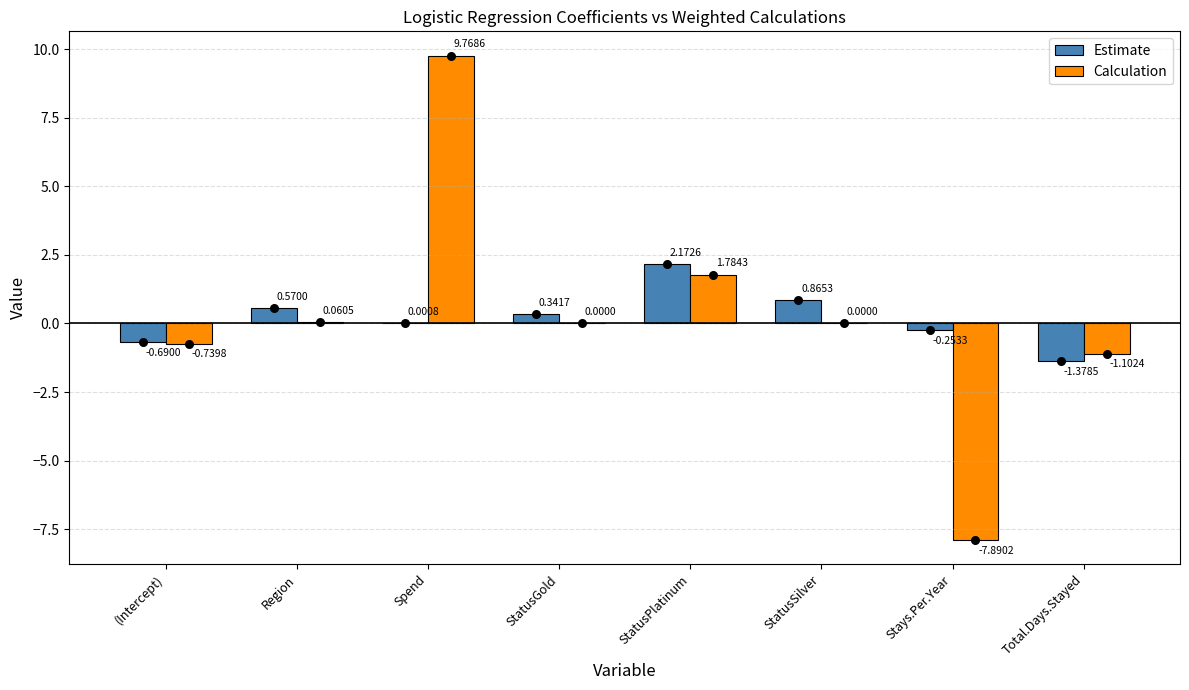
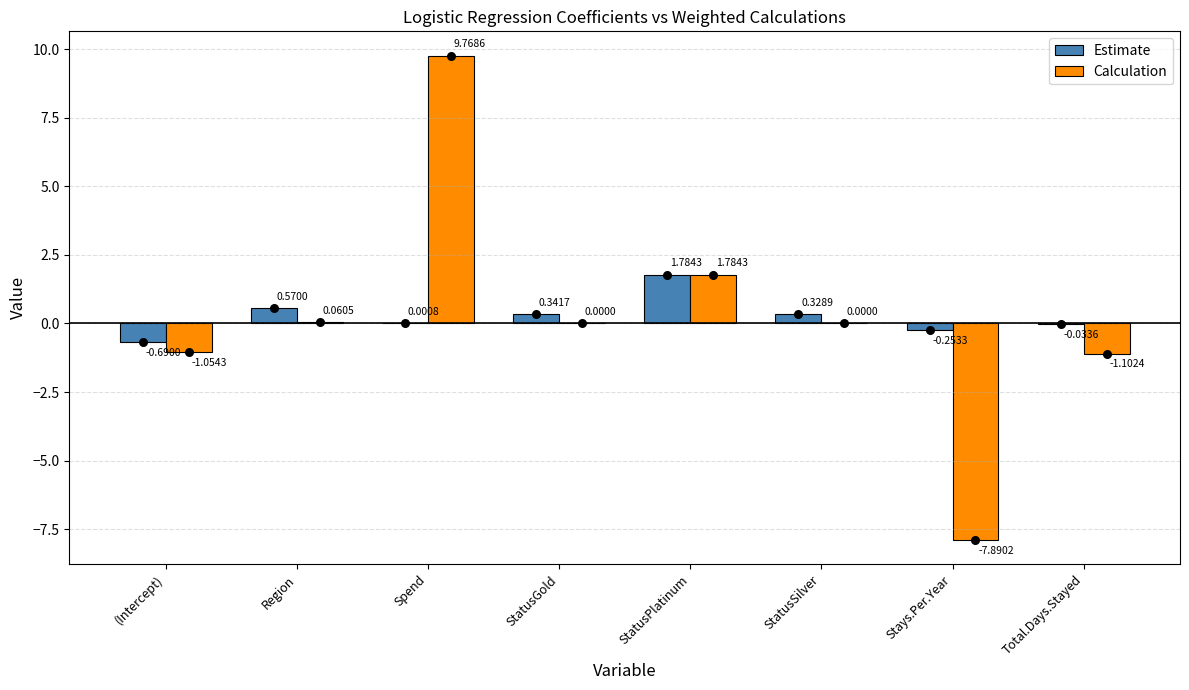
Calculation, (Intercept): -0.7398 -> -1.0543
Estimate, StatusPlatinum: 2.1726 -> 1.7843
Estimate, StatusSilver: 0.8653 -> 0.3289
Estimate, Total.Days.Stayed: -1.3785 -> -0.0336
